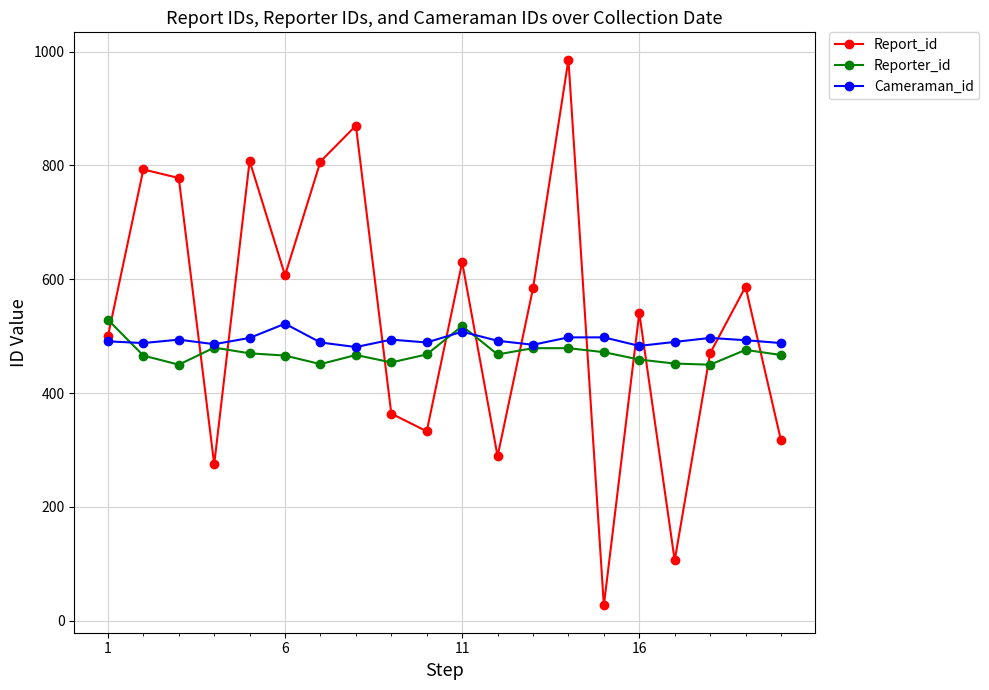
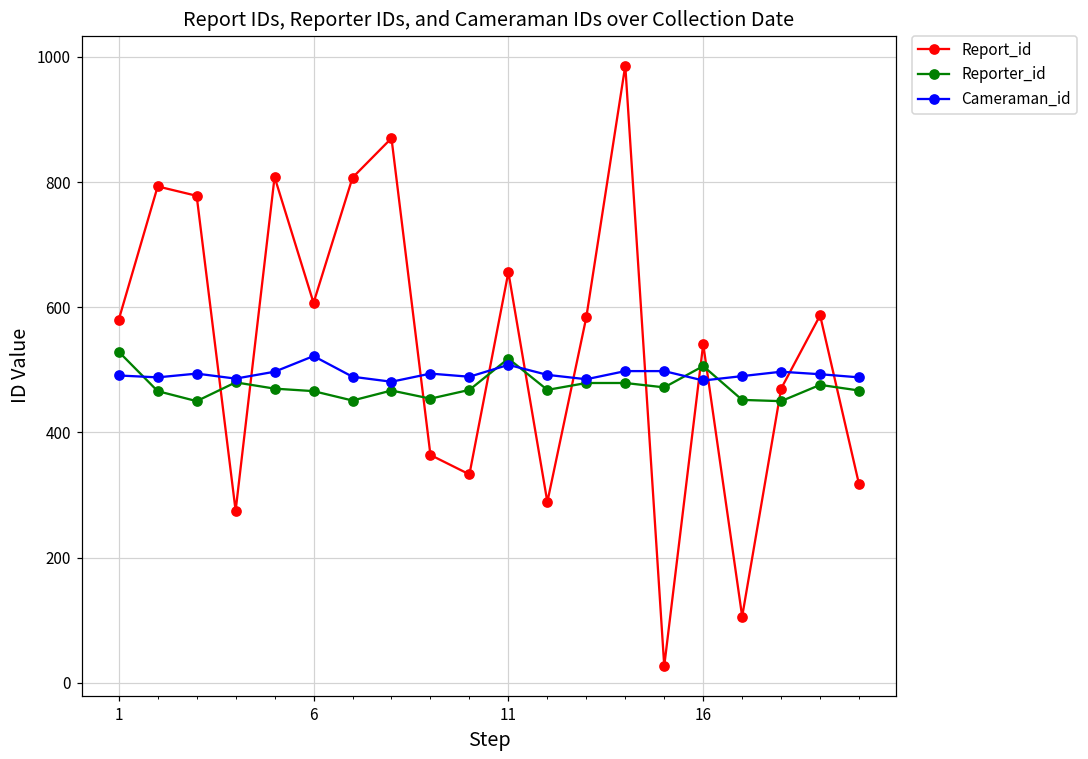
Report_id, 1: 500 -> 580
Report_id, 11: 630 -> 660
Reporter_id, 16: 460 -> 510
